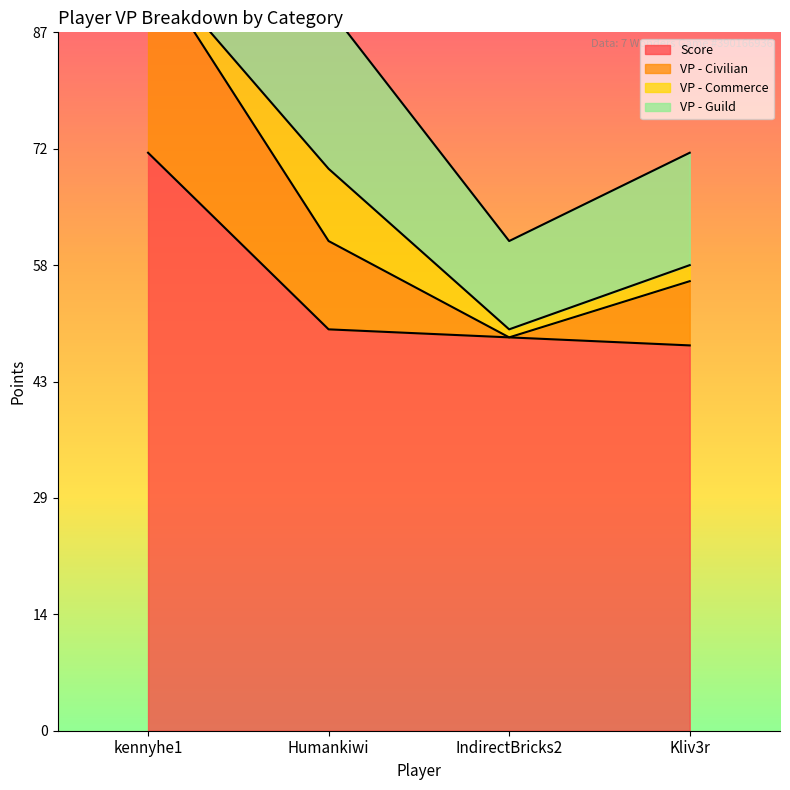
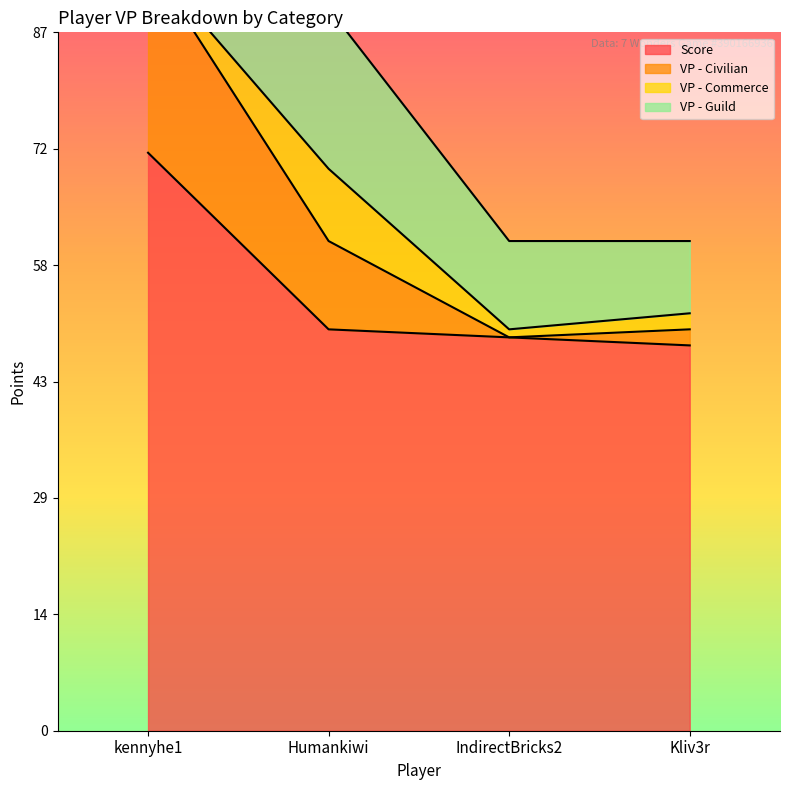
VP - Civilian, Kliv3r: 8 -> 2
VP - Guild, Kliv3r: 14 -> 9
